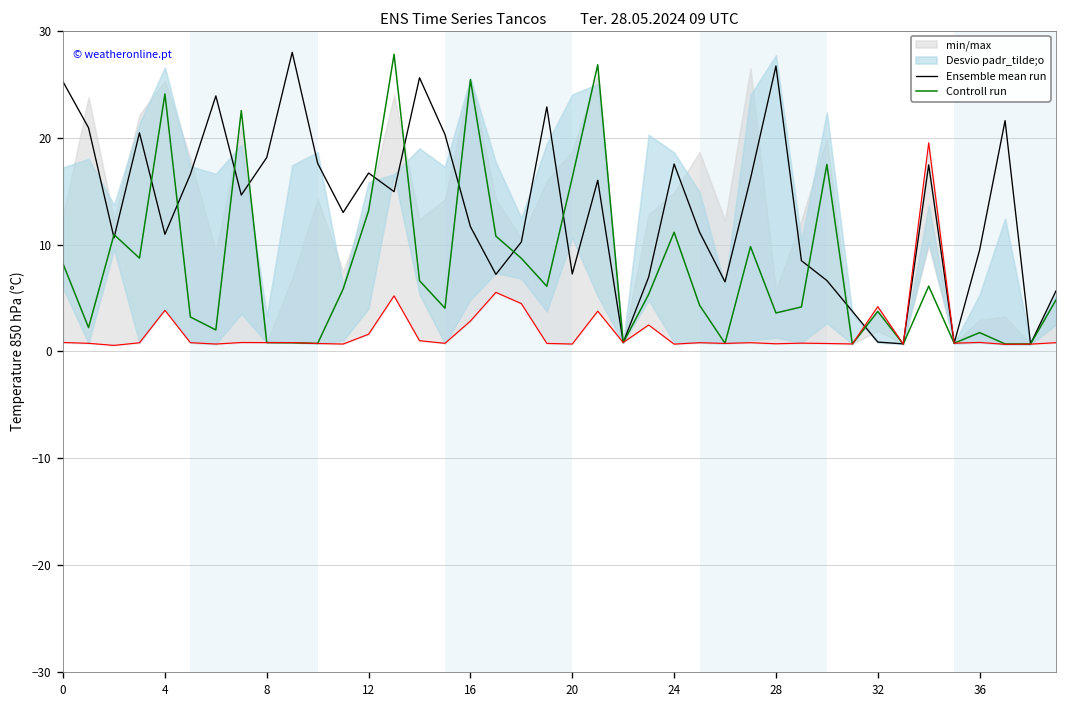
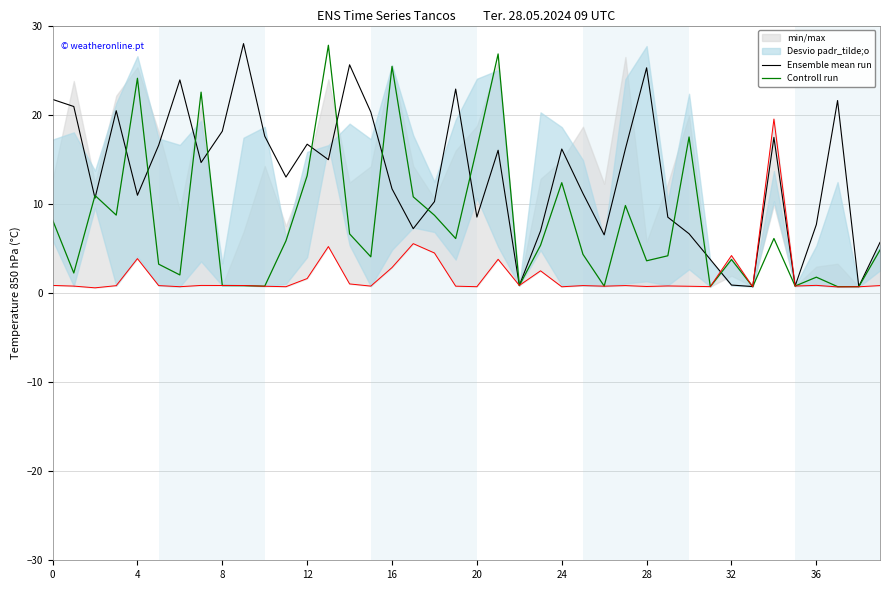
Ensemble mean run, 0: 25 -> 22
Ensemble mean run, 20: 7 -> 9
Ensemble mean run, 24: 18 -> 16
Controll run, 24: 11 -> 12
Ensemble mean run, 28: 27 -> 25
Ensemble mean run, 36: 9 -> 8
